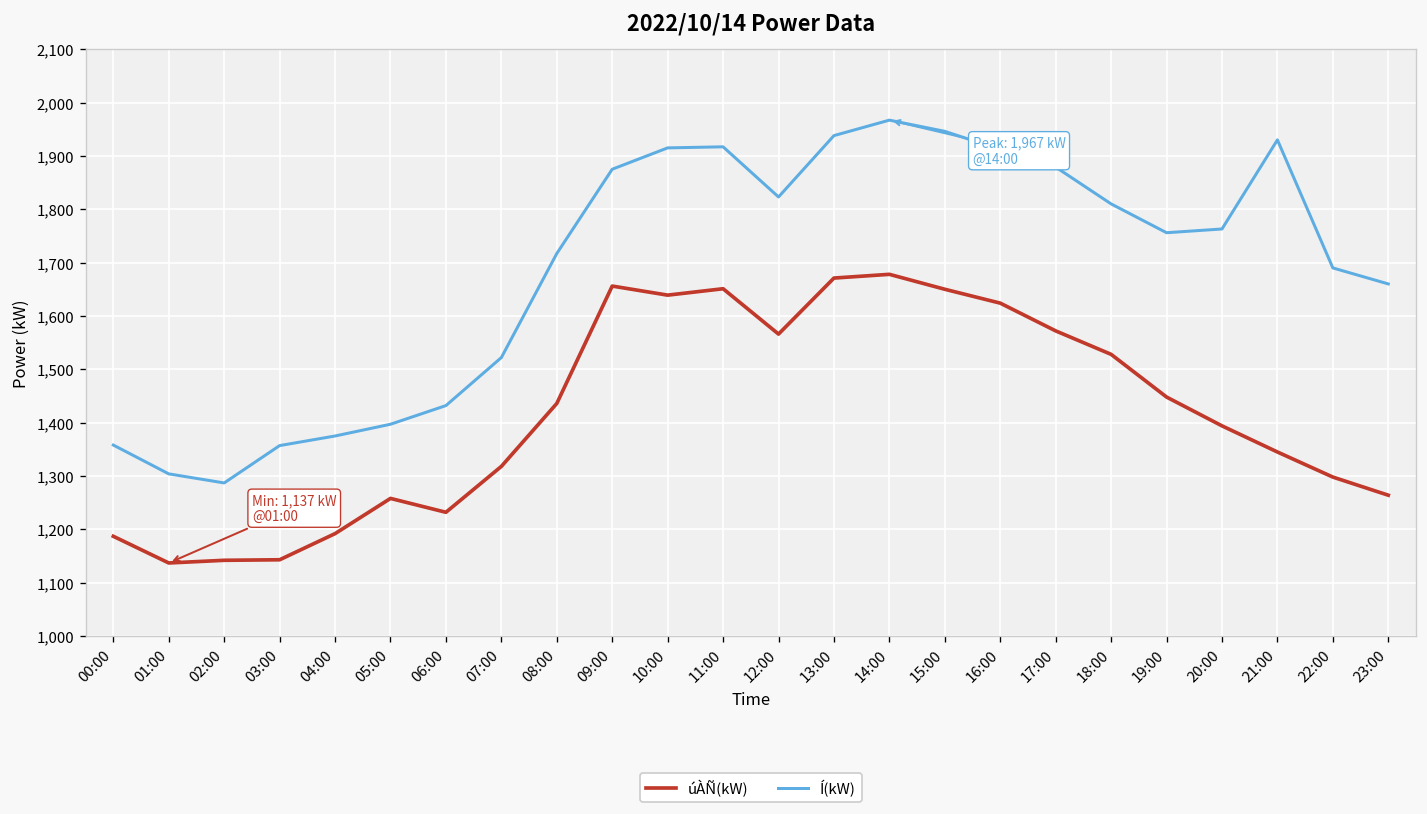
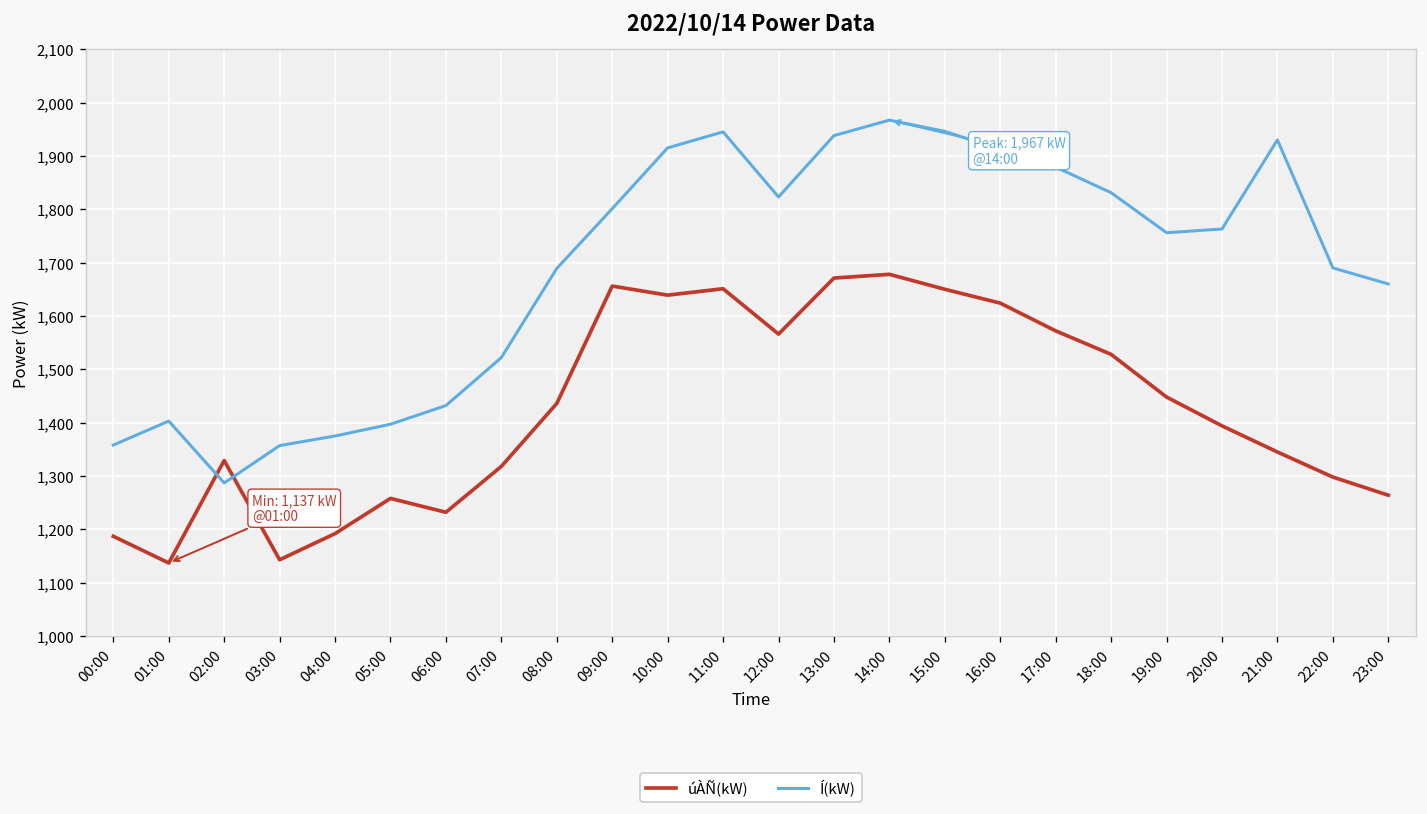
Í(kW), 01:00: 1,300 -> 1,400
úÀÑ(kW), 02:00: 1,140 -> 1,330
Í(kW), 08:00: 1,720 -> 1,690
Í(kW), 09:00: 1,880 -> 1,800
Í(kW), 11:00: 1,920 -> 1,950
Í(kW), 18:00: 1,810 -> 1,830
